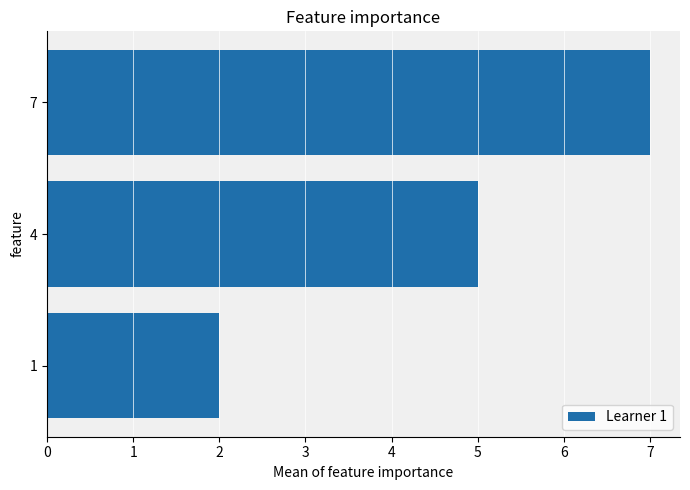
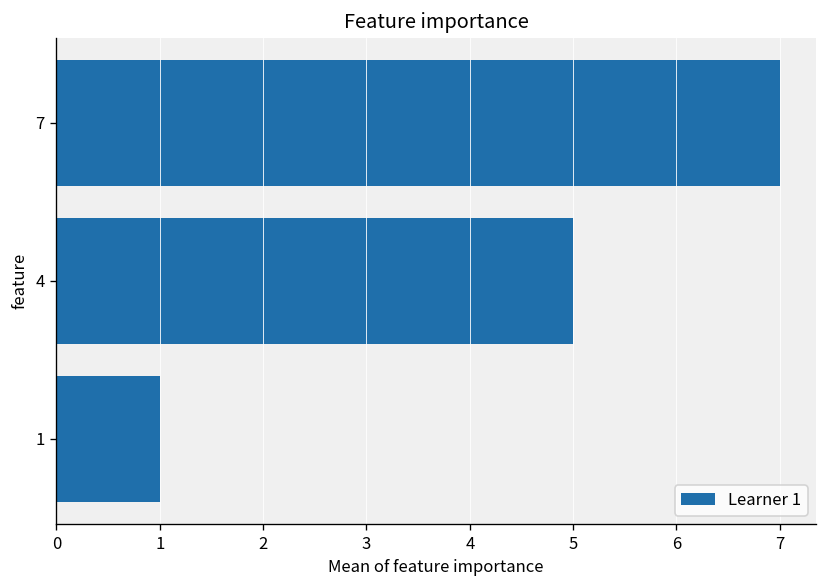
1: 2 -> 1
